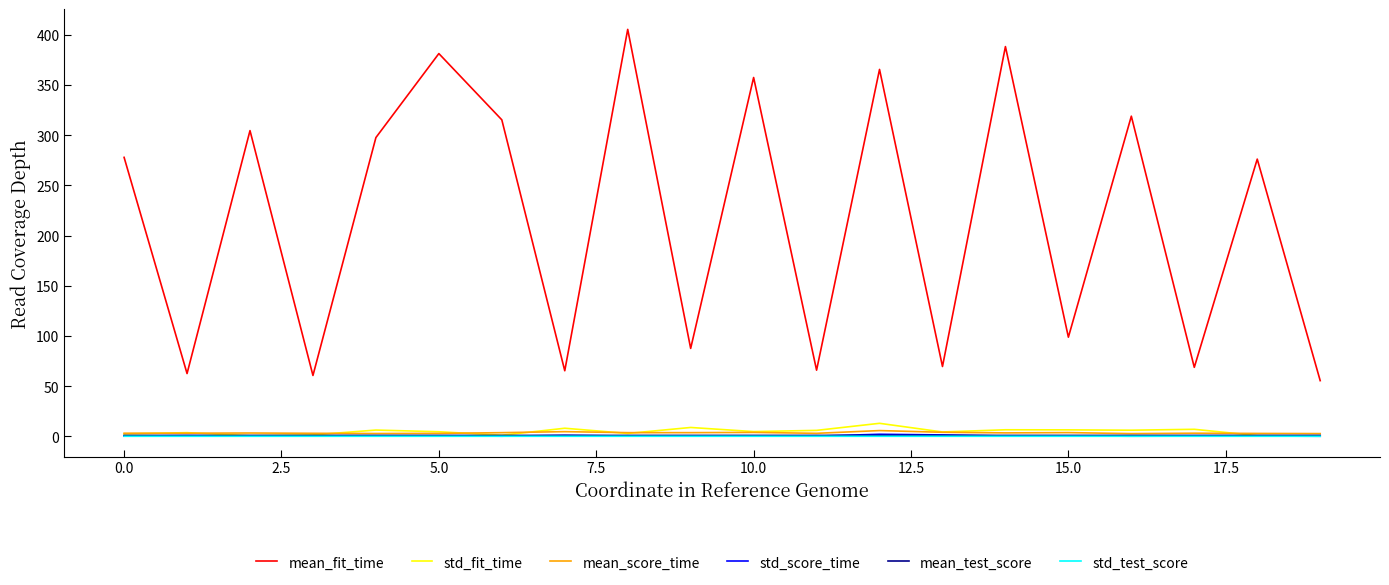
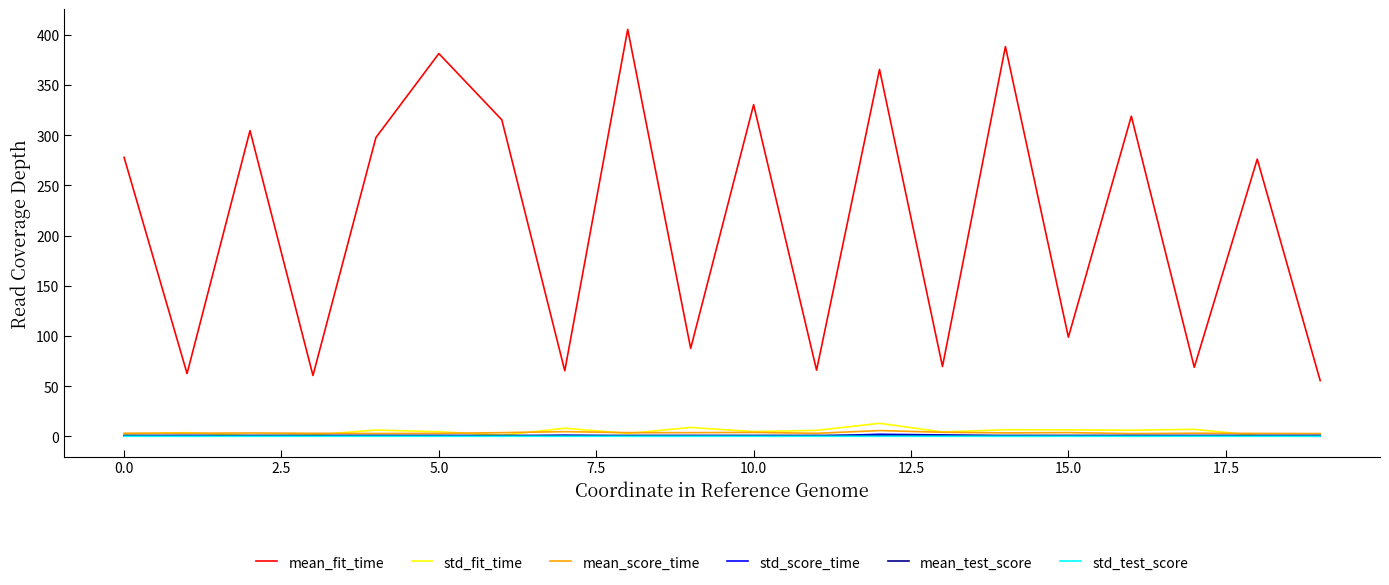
mean_fit_time, 10.0: 357 -> 330
